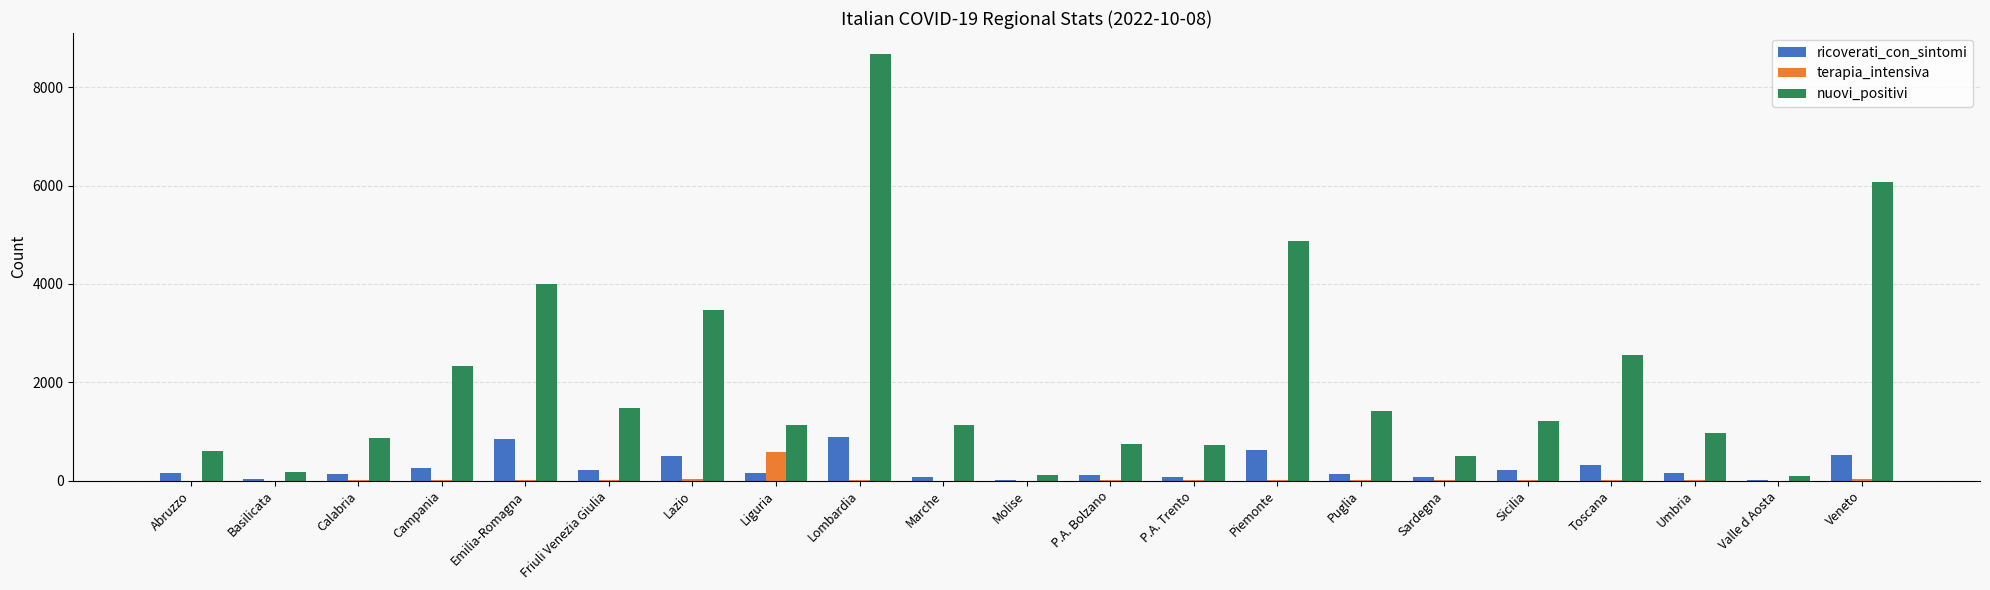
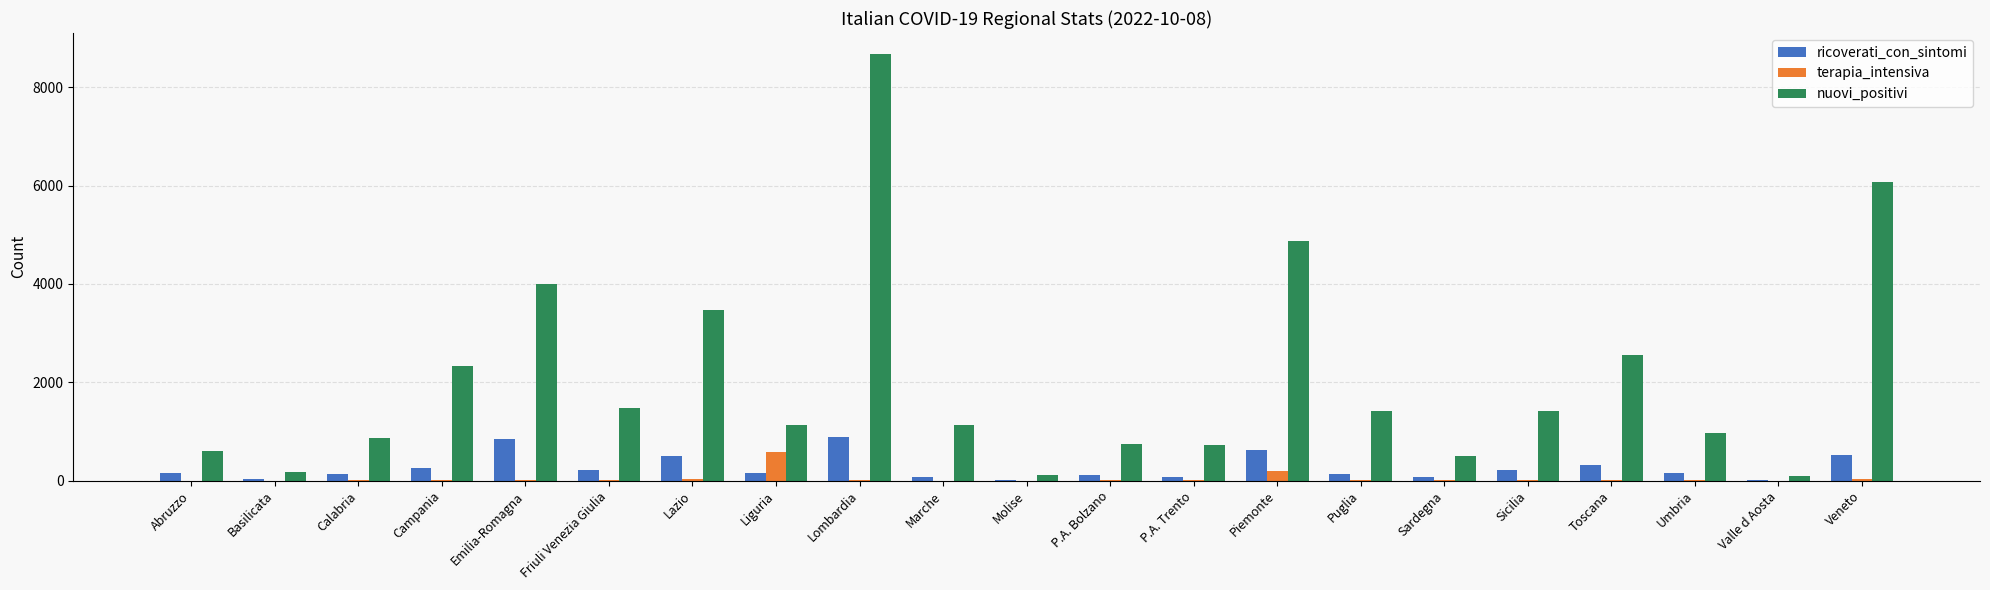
terapia_intensiva, Piemonte: 0 -> 200
nuovi_positivi, Sicilia: 1200 -> 1400
